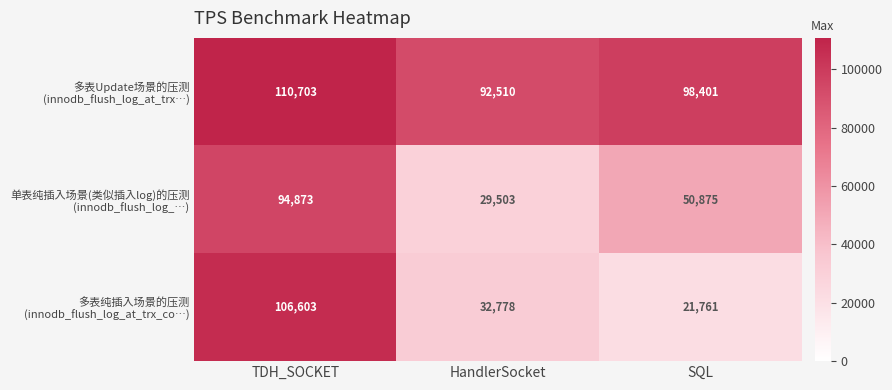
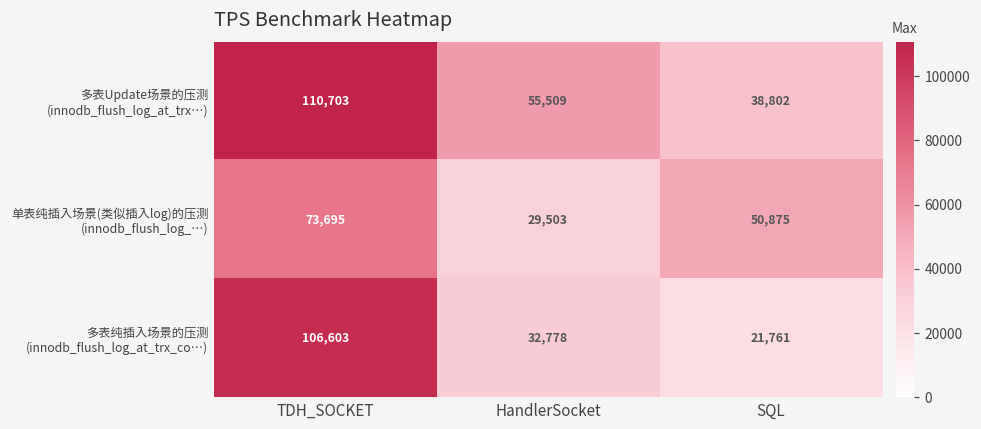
多表Update场景的压测 (innodb_flush_log_at_trx…), HandlerSocket: 92,510 -> 55,509
多表Update场景的压测 (innodb_flush_log_at_trx…), SQL: 98,401 -> 38,802
单表纯插入场景(类似插入log)的压测 (innodb_flush_log_…), TDH_SOCKET: 94,873 -> 73,695
